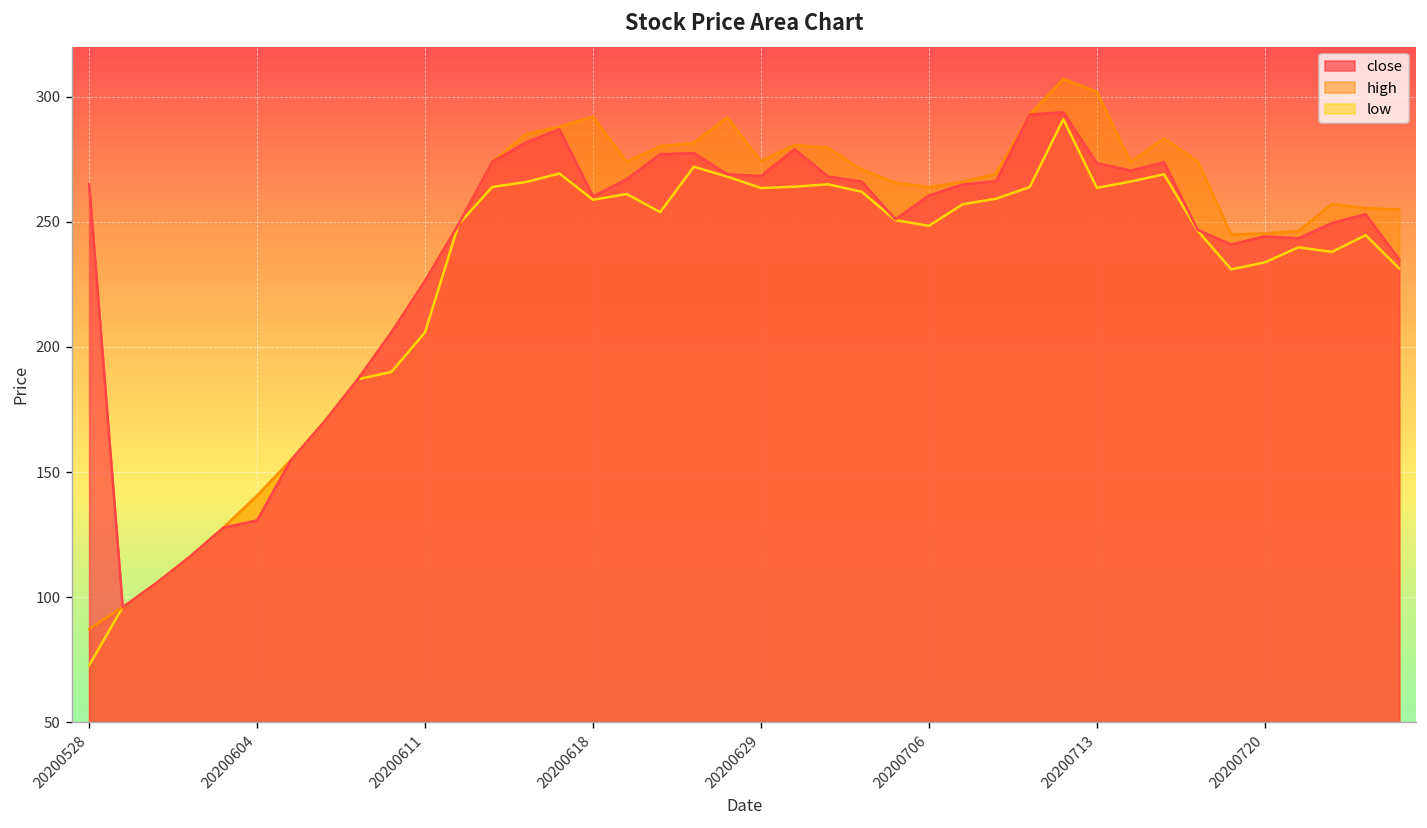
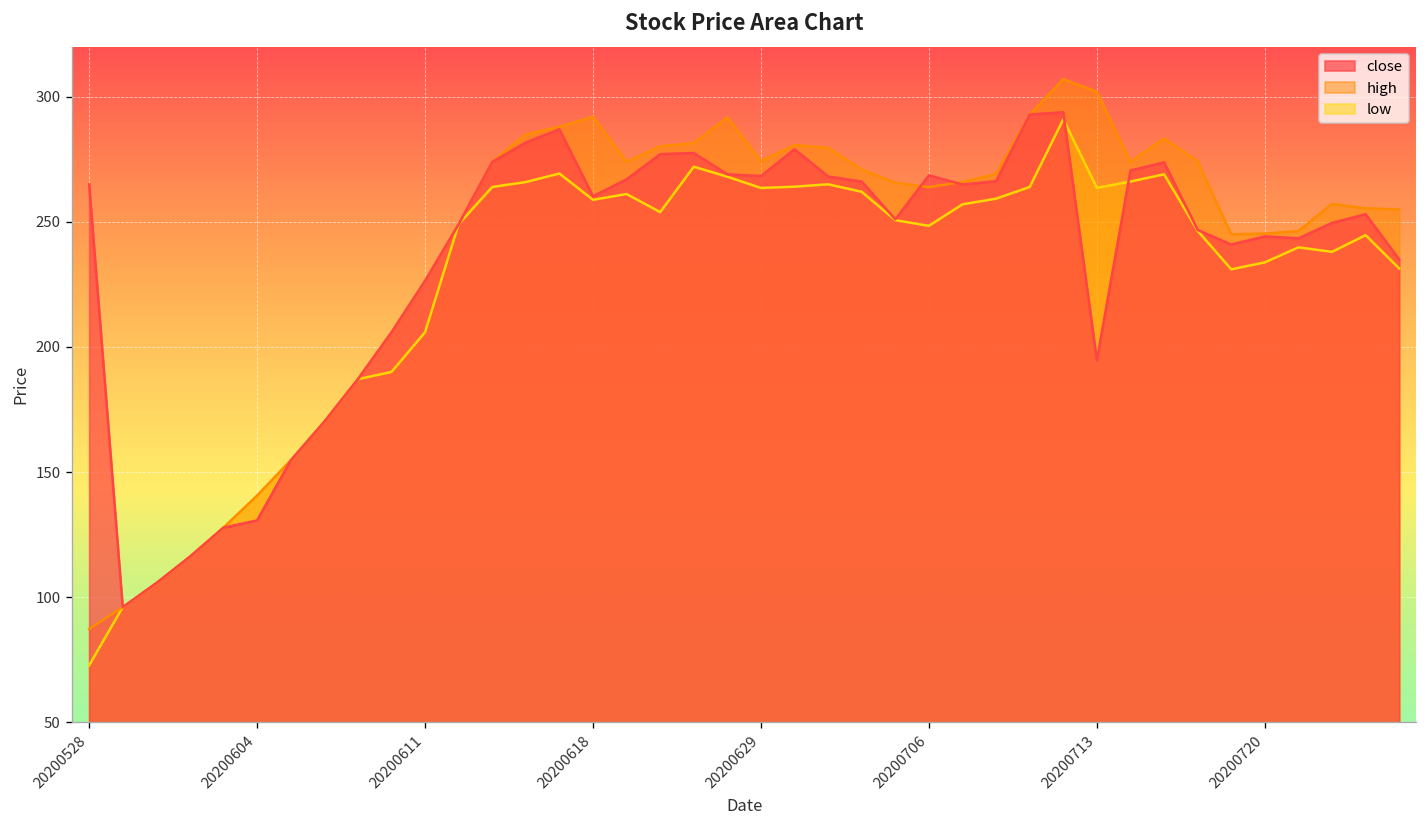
close, 20200706: 261 -> 269
close, 20200713: 273 -> 195
